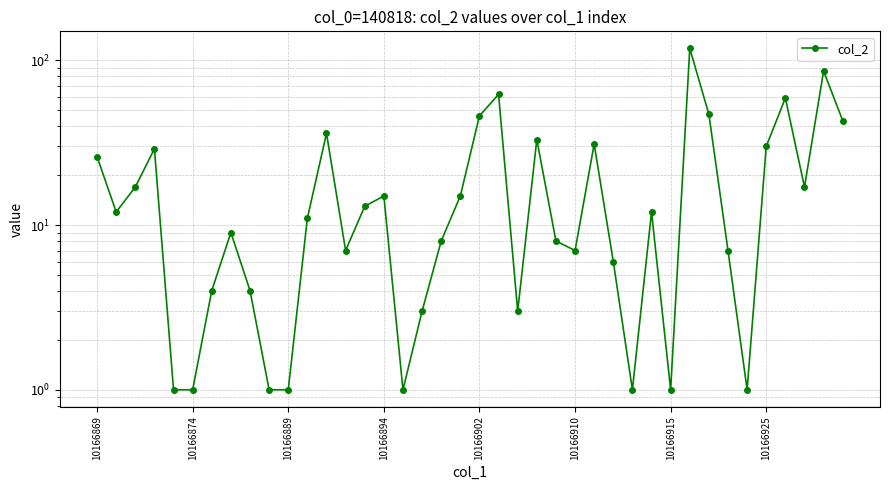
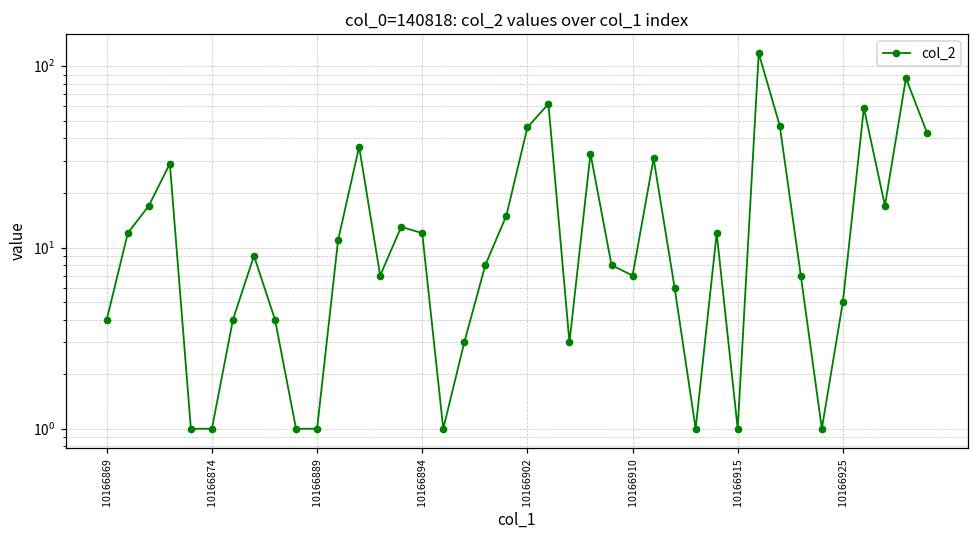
10166869: 26 -> 4
10166894: 15 -> 12
10166925: 30 -> 5
